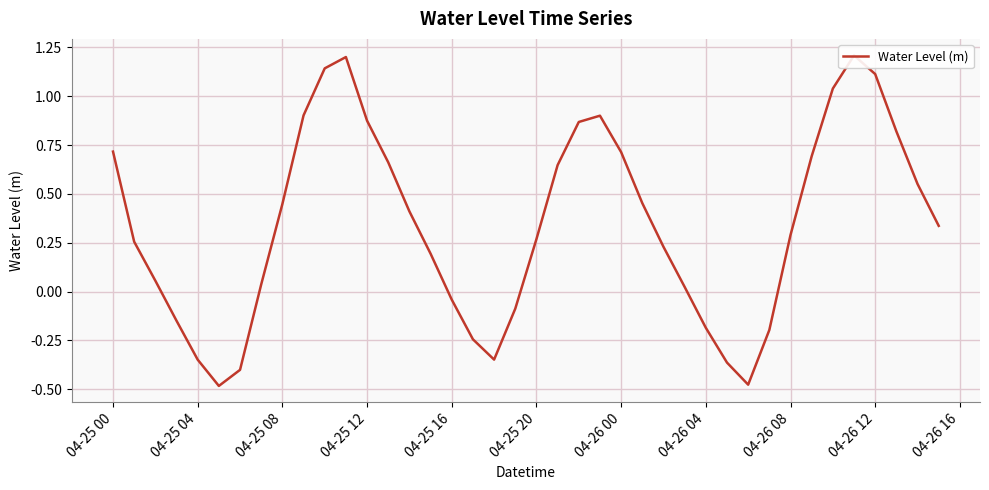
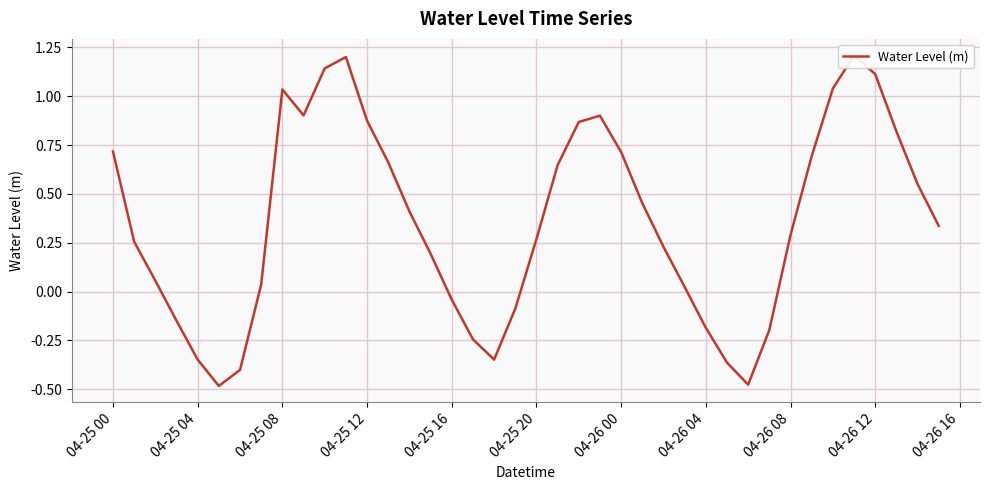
04-25 08: 0.45 -> 1.04
